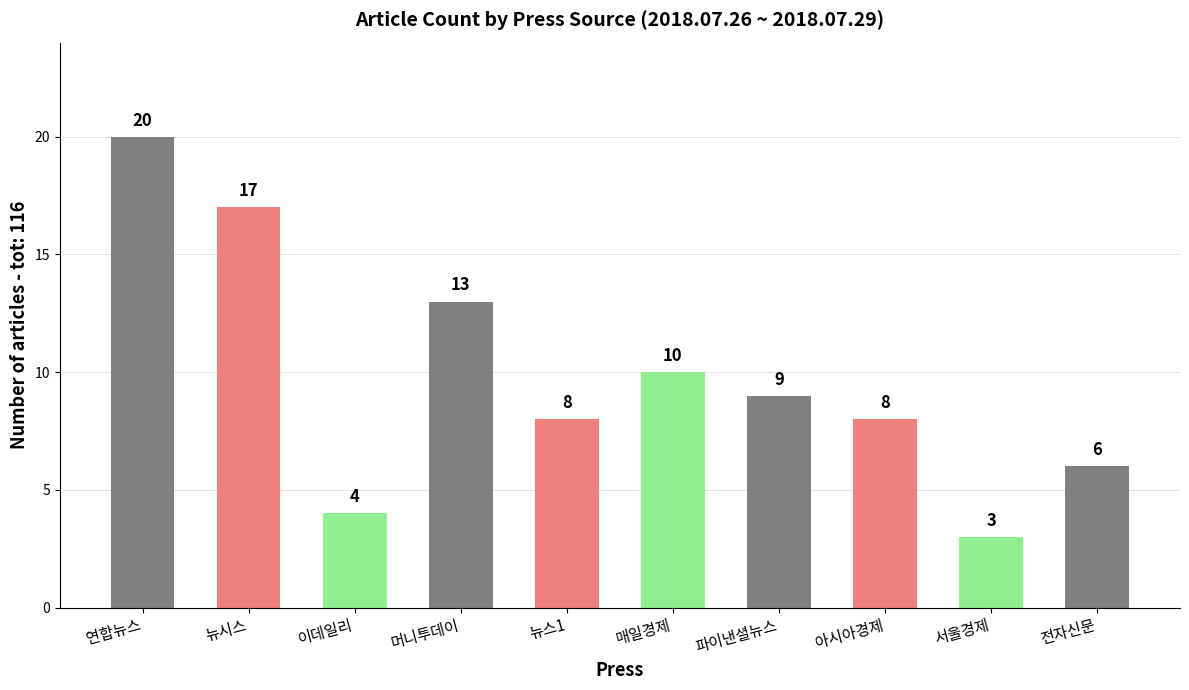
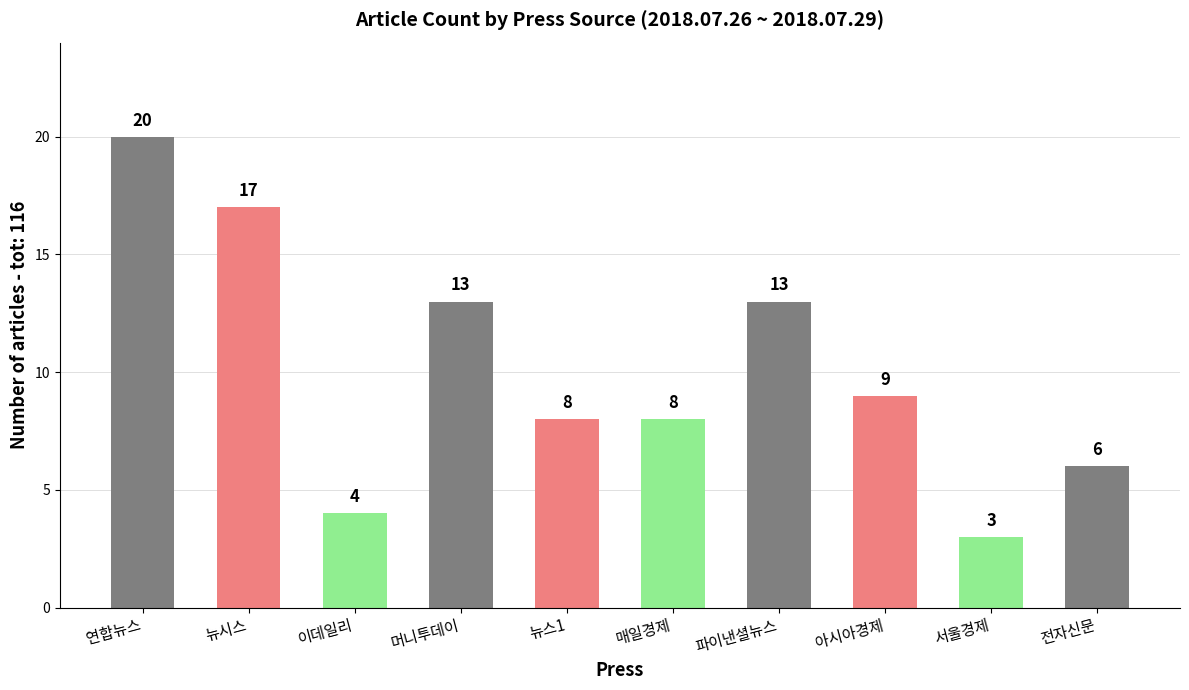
매일경제: 10 -> 8
파이낸셜뉴스: 9 -> 13
아시아경제: 8 -> 9
